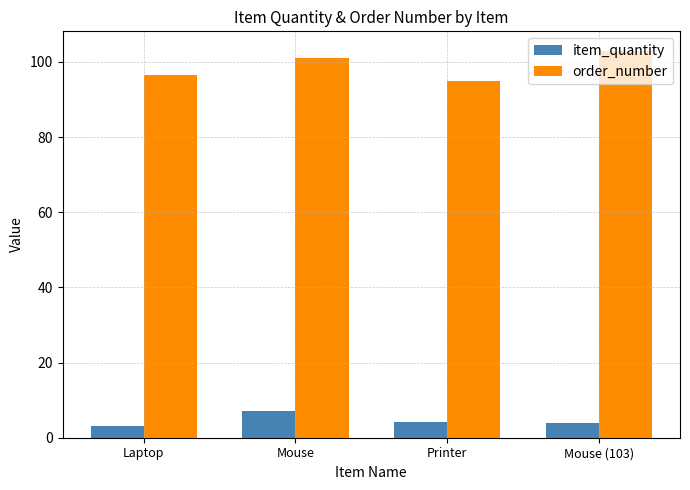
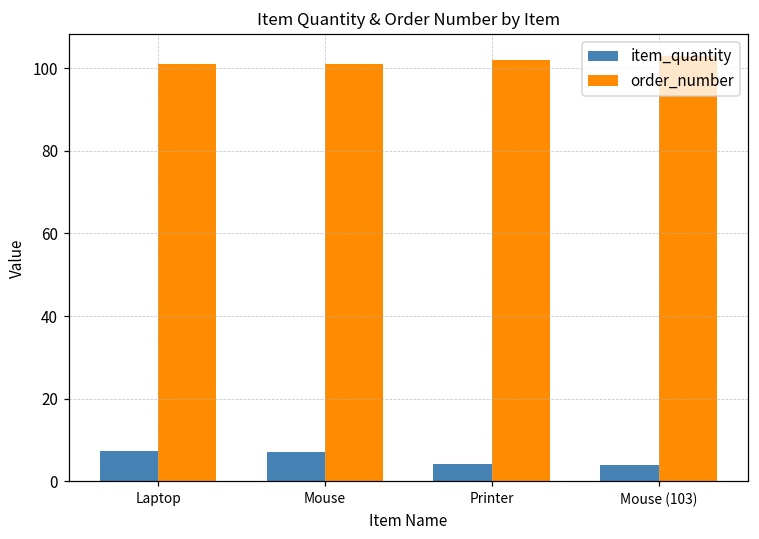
item_quantity, Laptop: 3 -> 7
order_number, Laptop: 97 -> 101
order_number, Printer: 95 -> 102
